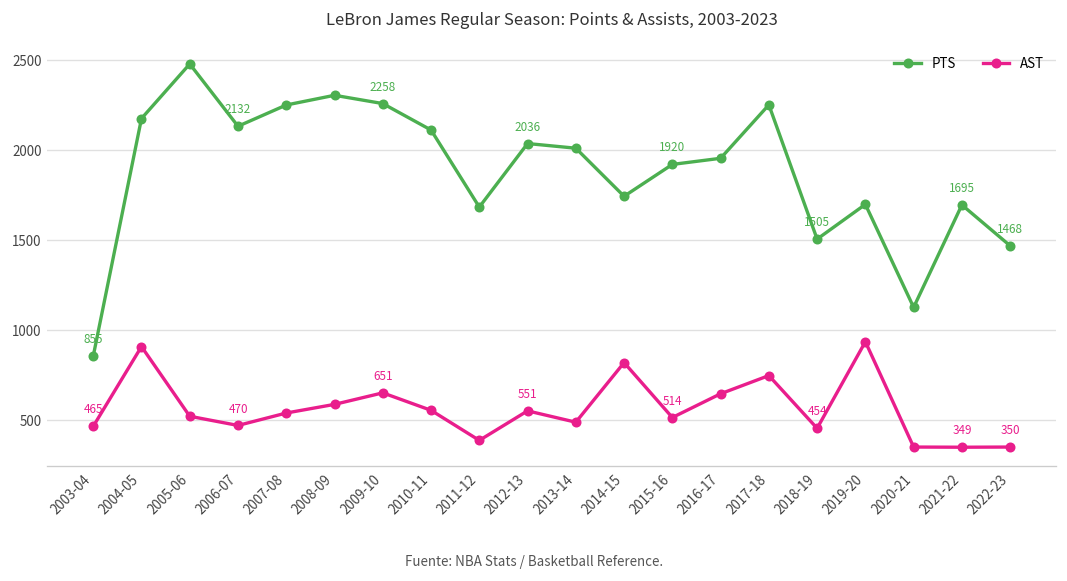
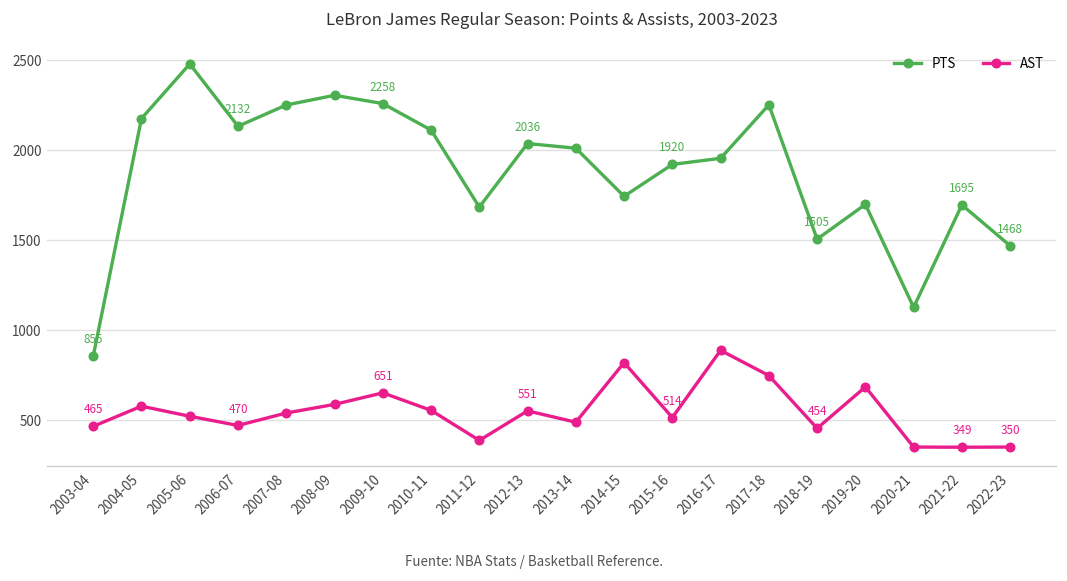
AST, 2004-05: 910 -> 580
AST, 2016-17: 650 -> 890
AST, 2019-20: 940 -> 680
